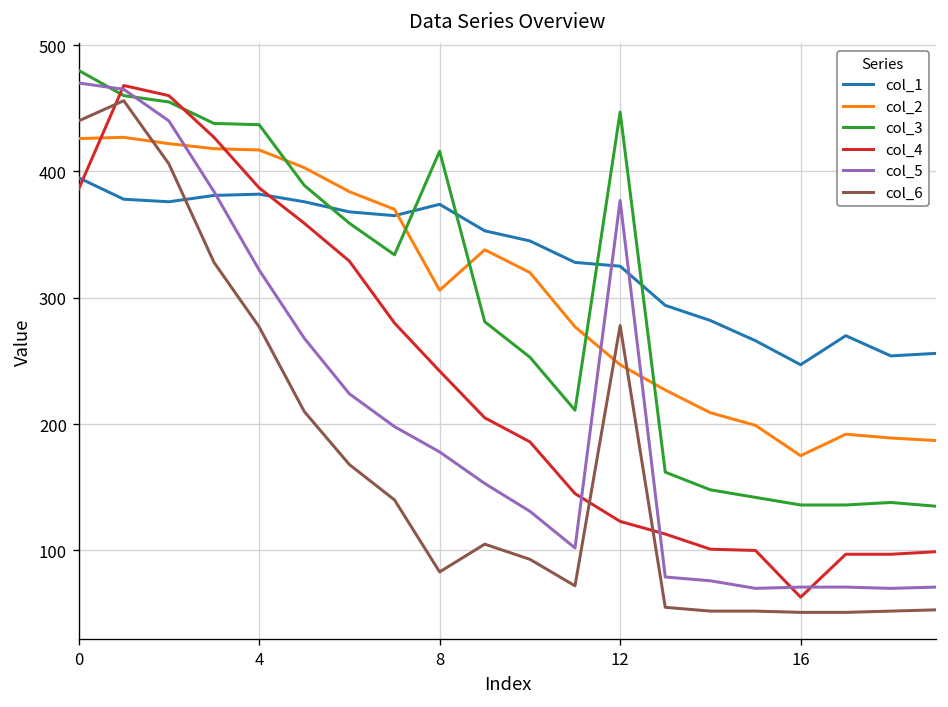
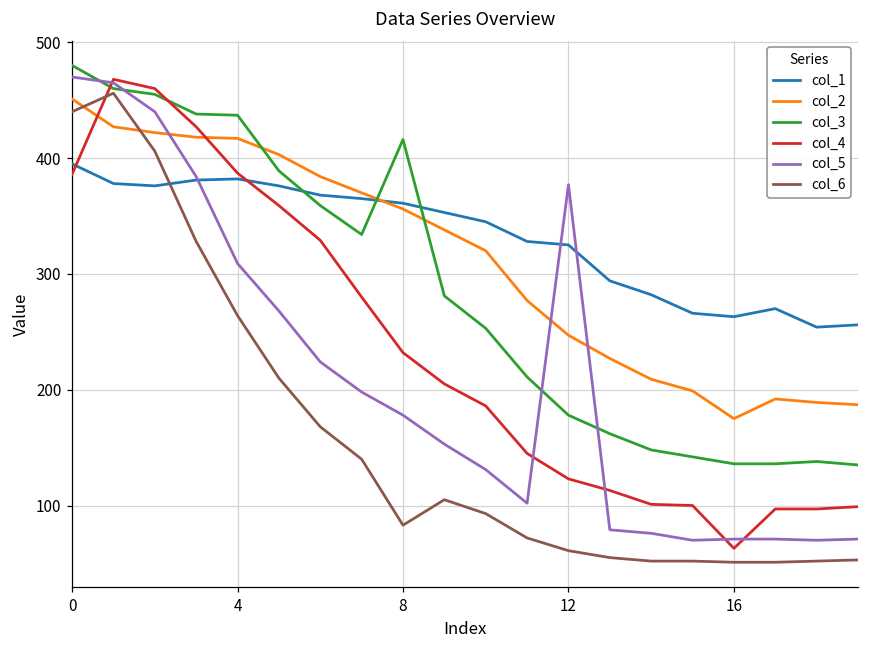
col_2, 0: 426 -> 451
col_5, 4: 322 -> 309
col_6, 4: 277 -> 264
col_1, 8: 374 -> 361
col_2, 8: 306 -> 356
col_4, 8: 242 -> 232
col_3, 12: 447 -> 178
col_6, 12: 278 -> 61
col_1, 16: 247 -> 263
